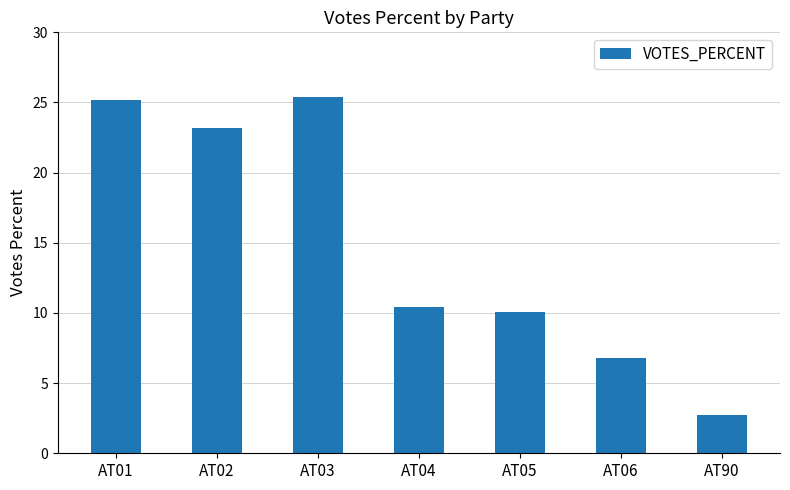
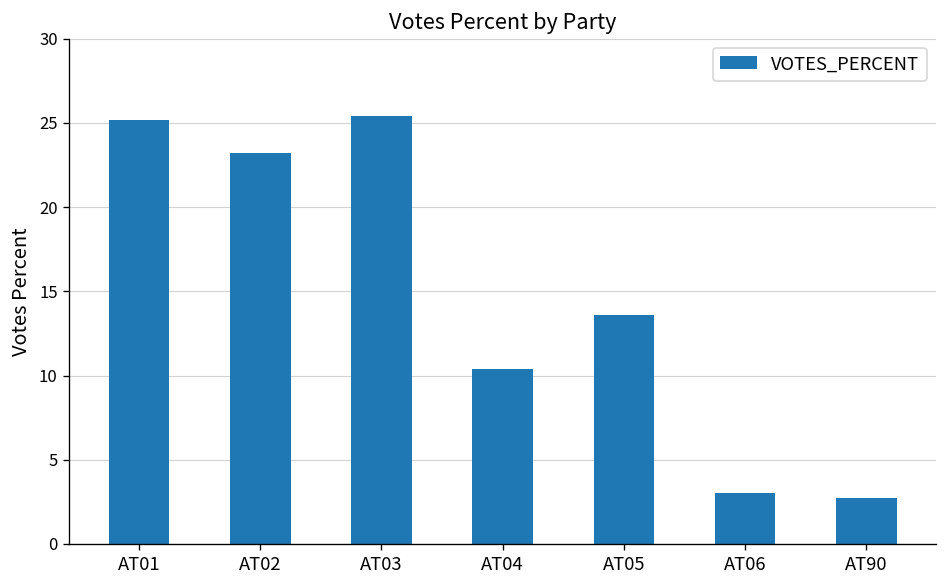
AT05: 10.1 -> 13.6
AT06: 6.8 -> 3.0
